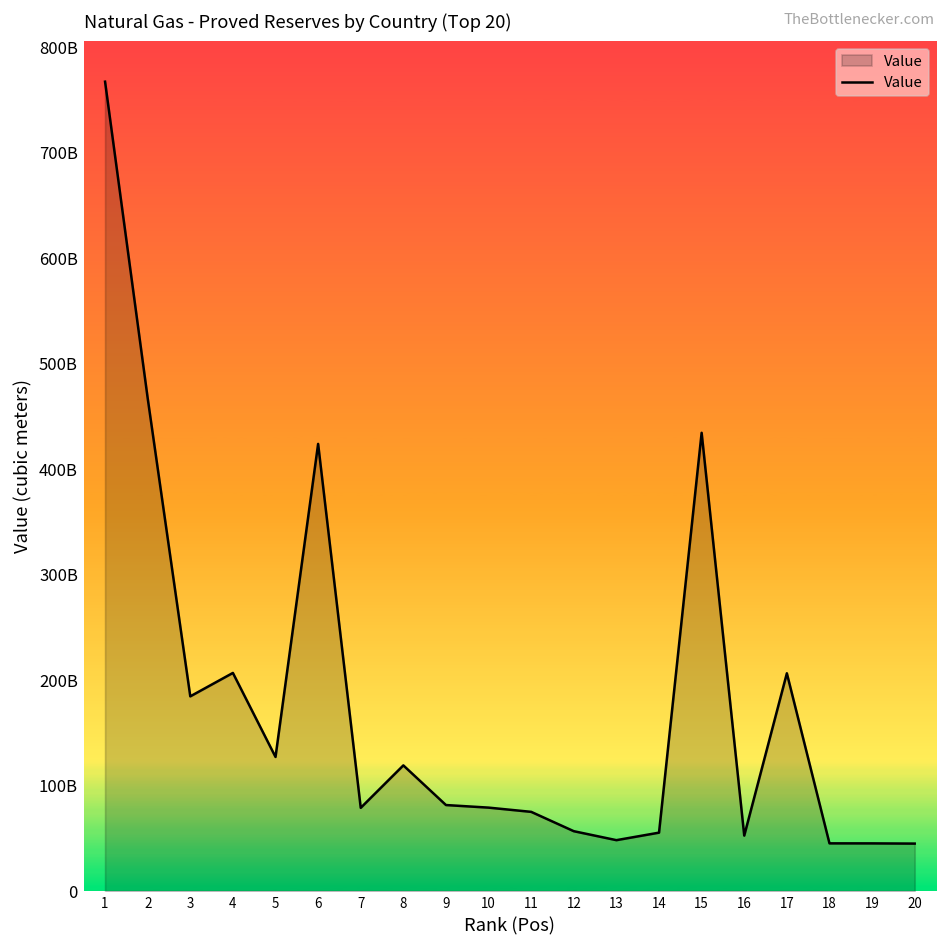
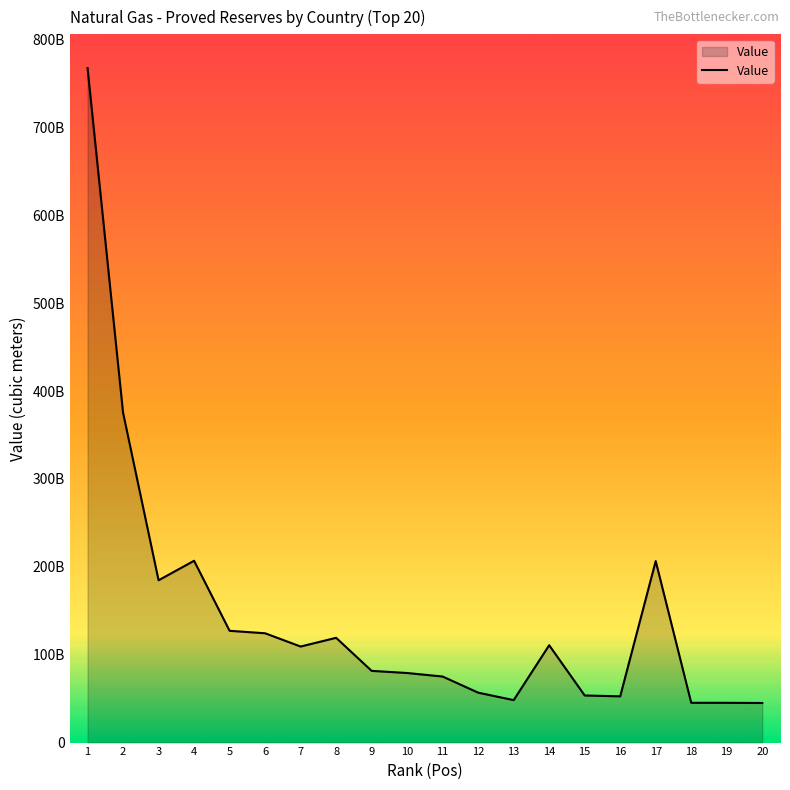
2: 470000000000 -> 380000000000
6: 420000000000 -> 120000000000
7: 80000000000 -> 110000000000
14: 60000000000 -> 110000000000
15: 430000000000 -> 50000000000
